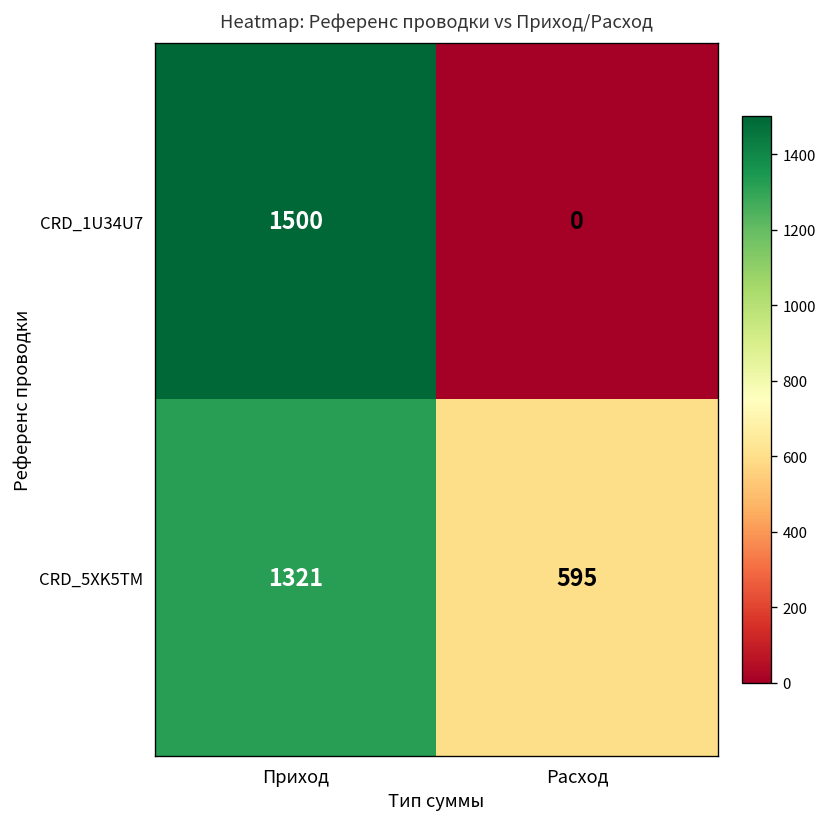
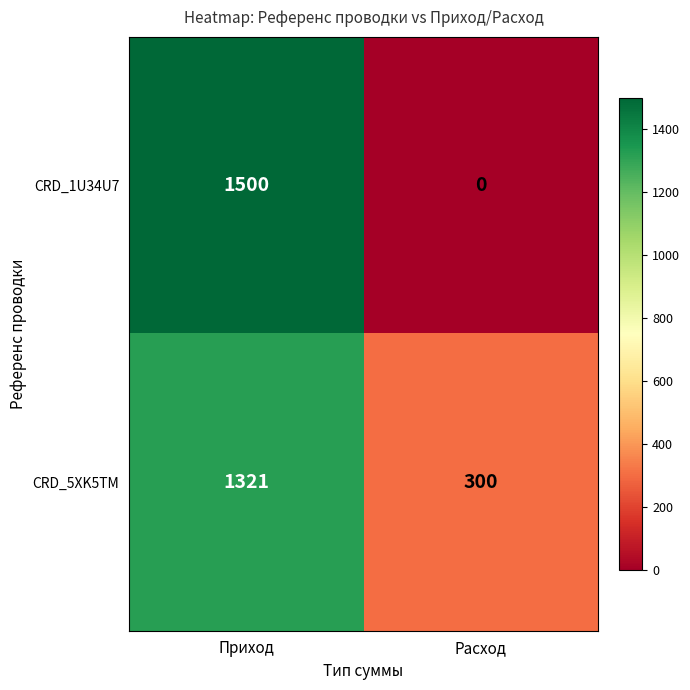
CRD_5XK5TM, Расход: 595 -> 300
